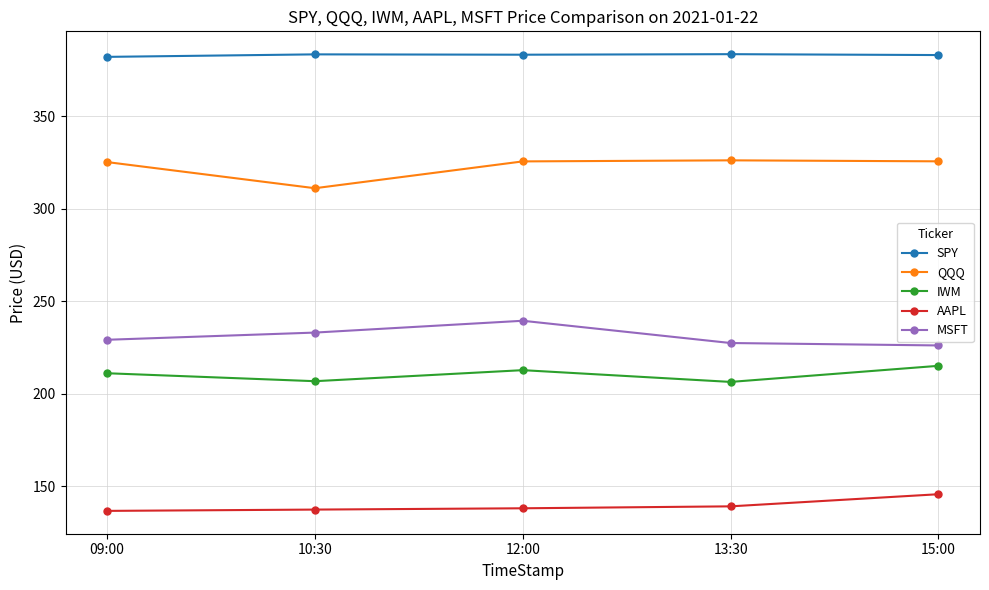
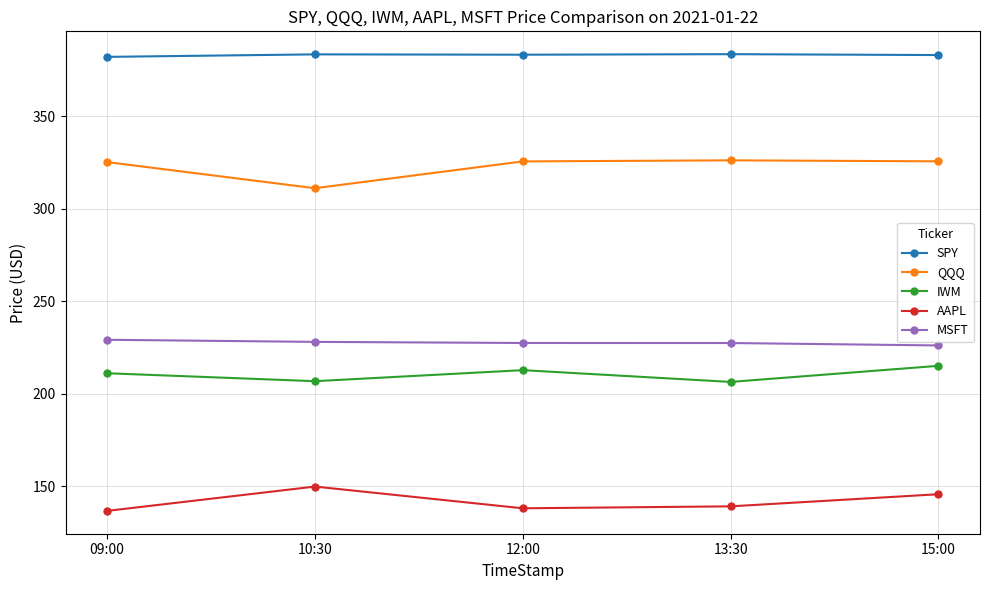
AAPL, 10:30: 137 -> 150
MSFT, 10:30: 233 -> 228
MSFT, 12:00: 239 -> 227
